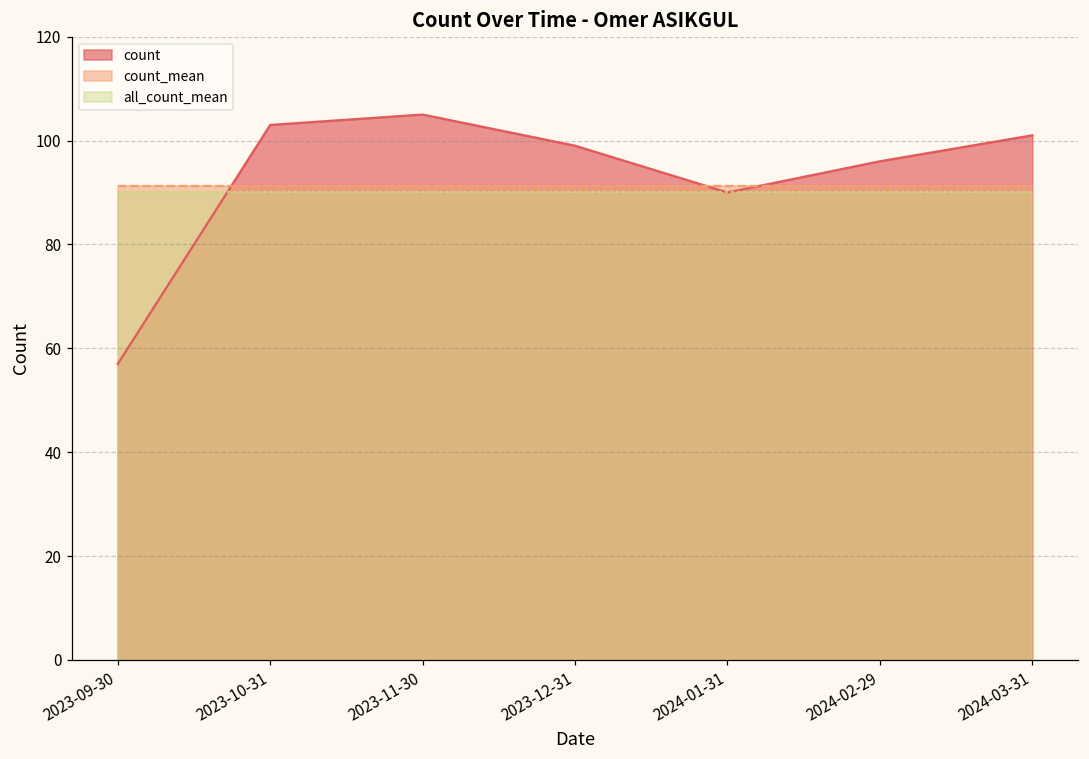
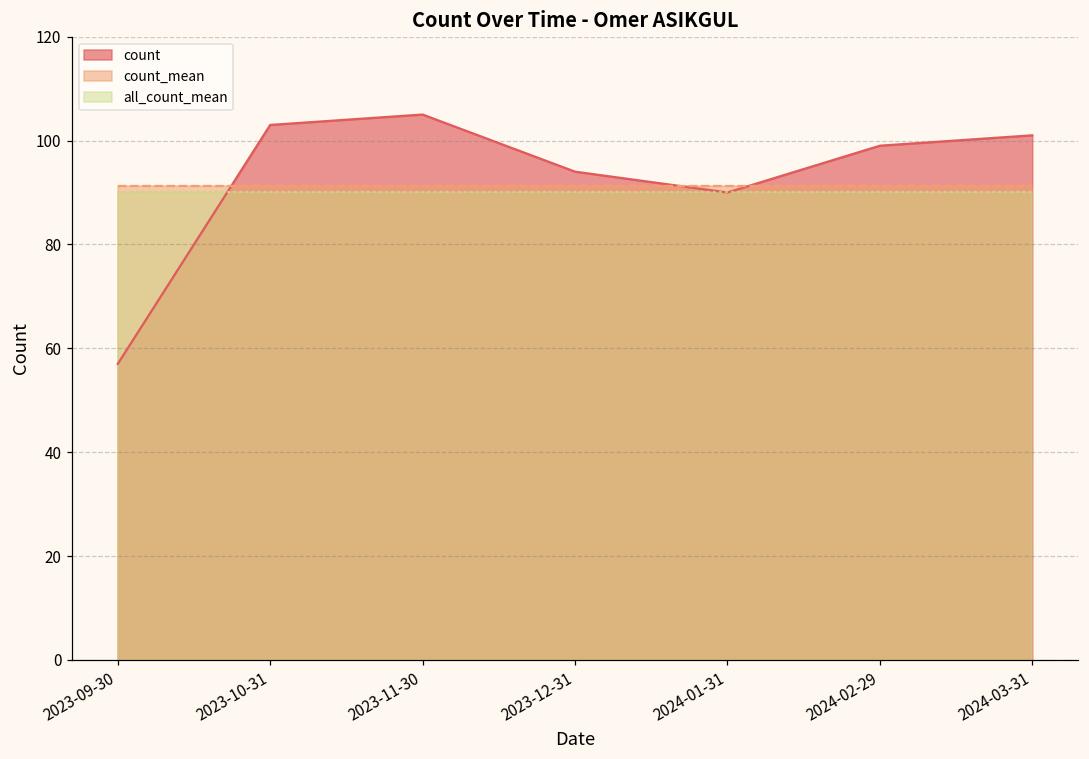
count, 2023-12-31: 99 -> 94
count, 2024-02-29: 96 -> 99
